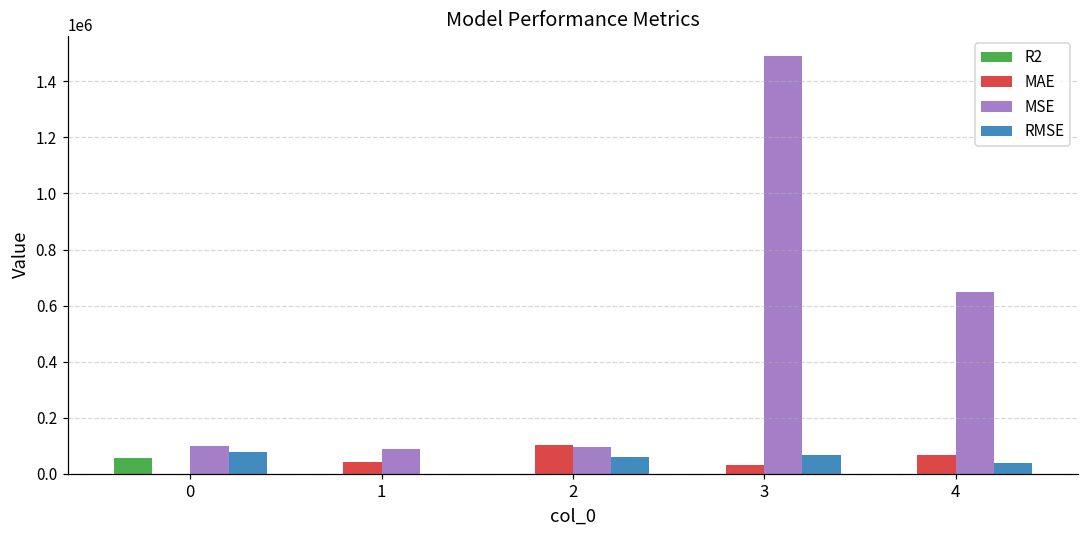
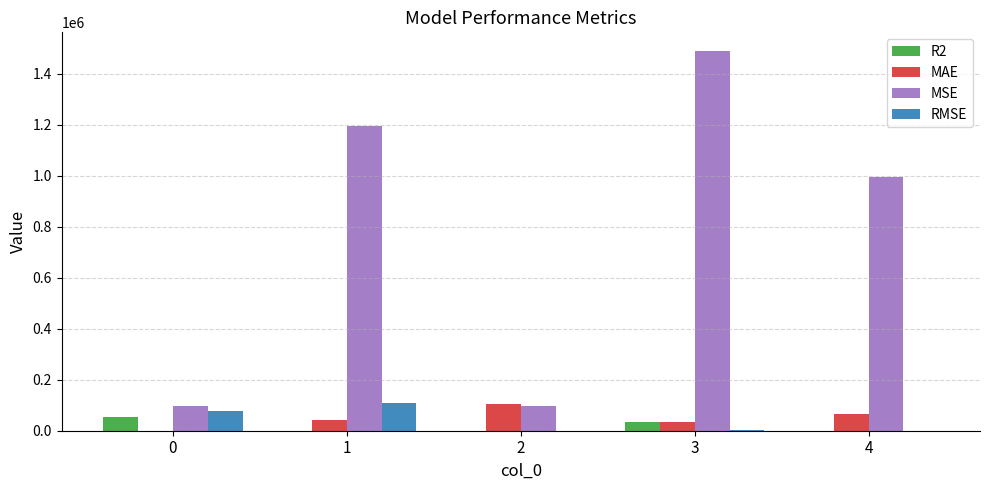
MSE, 1: 90000 -> 1190000
RMSE, 1: 0 -> 110000
RMSE, 2: 60000 -> 0
R2, 3: 0 -> 30000
RMSE, 3: 70000 -> 0
MSE, 4: 650000 -> 1000000
RMSE, 4: 40000 -> 0
